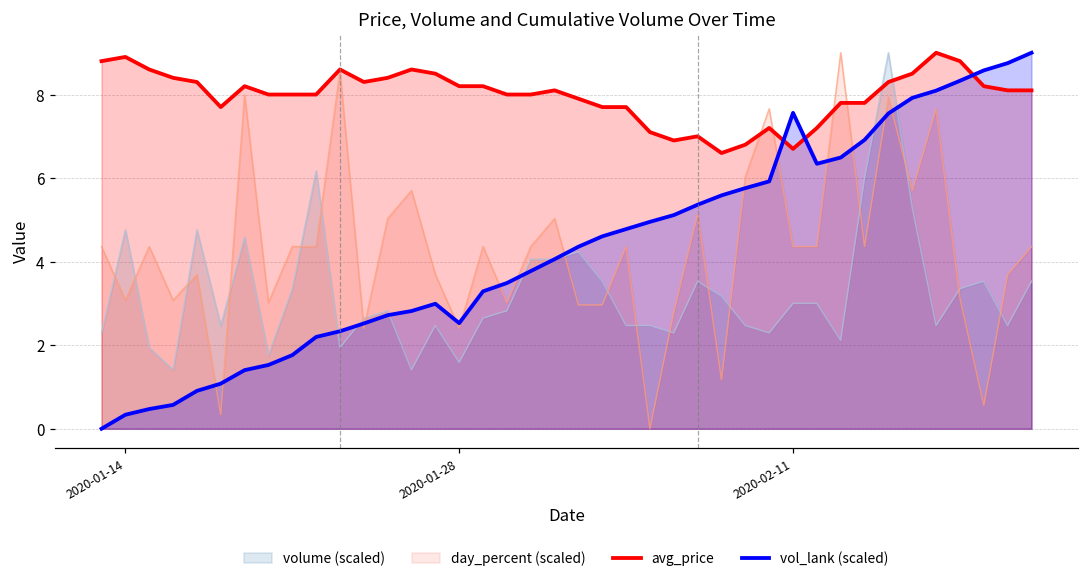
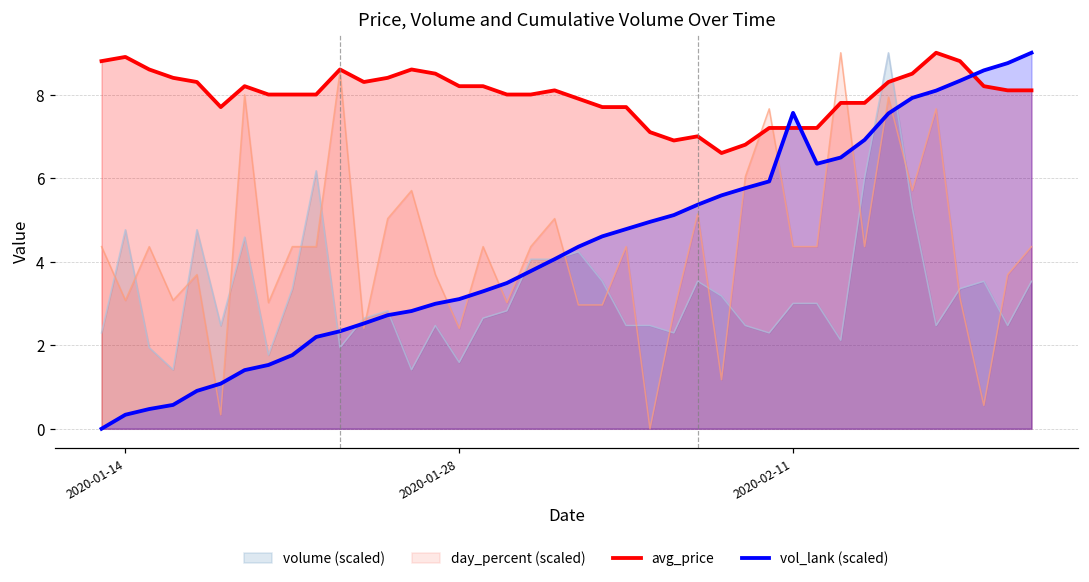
vol_lank (scaled), 2020-01-28: 2.5 -> 3.1
avg_price, 2020-02-11: 6.7 -> 7.2
